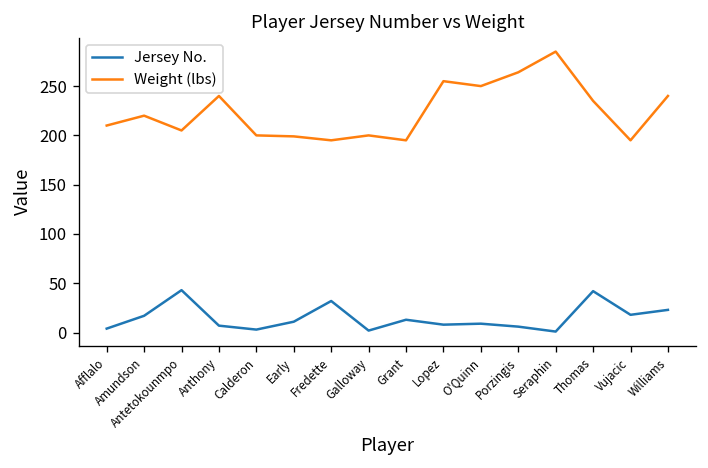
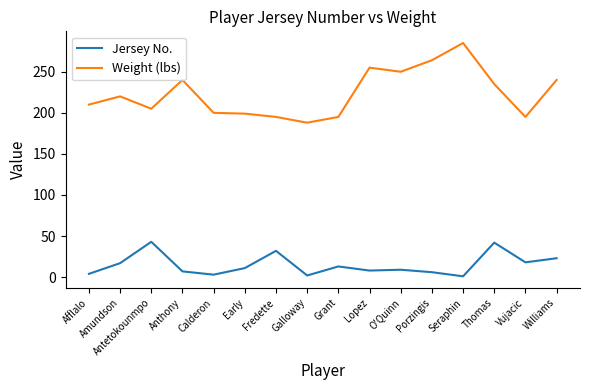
Weight (lbs), Galloway: 200 -> 190
